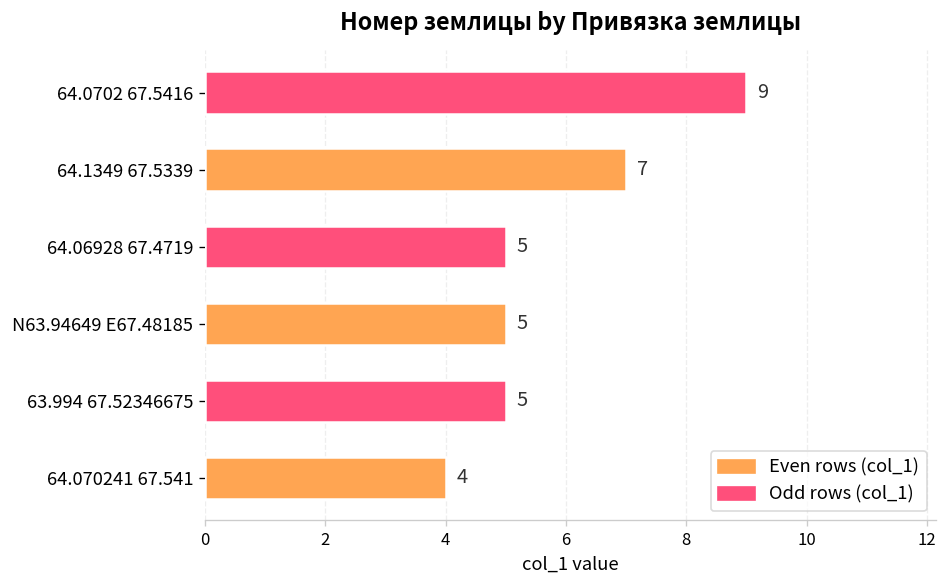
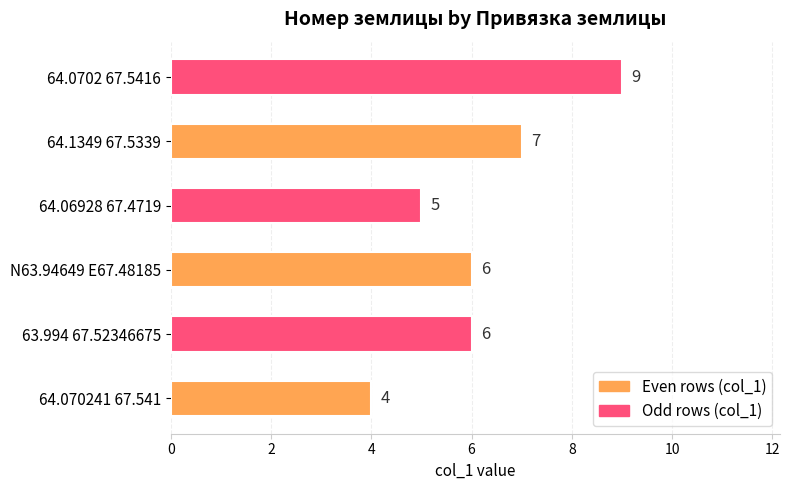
N63.94649 E67.48185: 5 -> 6
63.994 67.52346675: 5 -> 6
